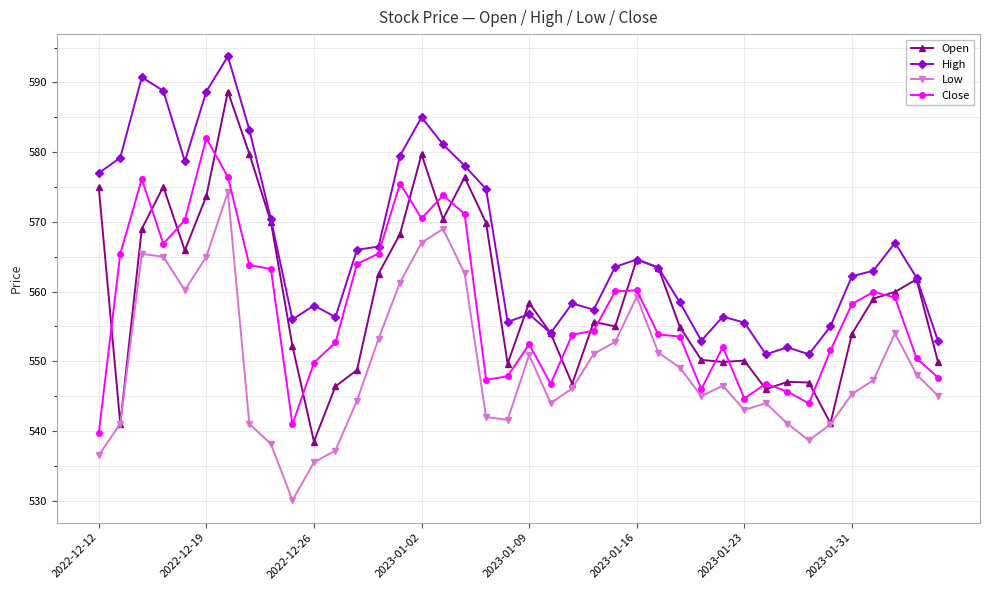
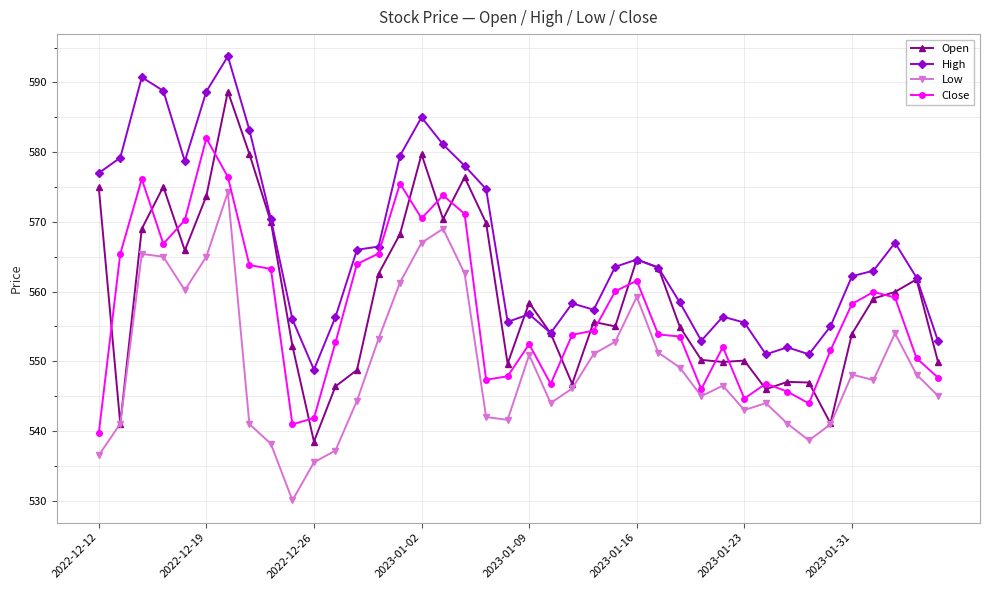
High, 2022-12-26: 558 -> 549
Close, 2022-12-26: 550 -> 542
Close, 2023-01-16: 560 -> 562
Low, 2023-01-31: 545 -> 548
